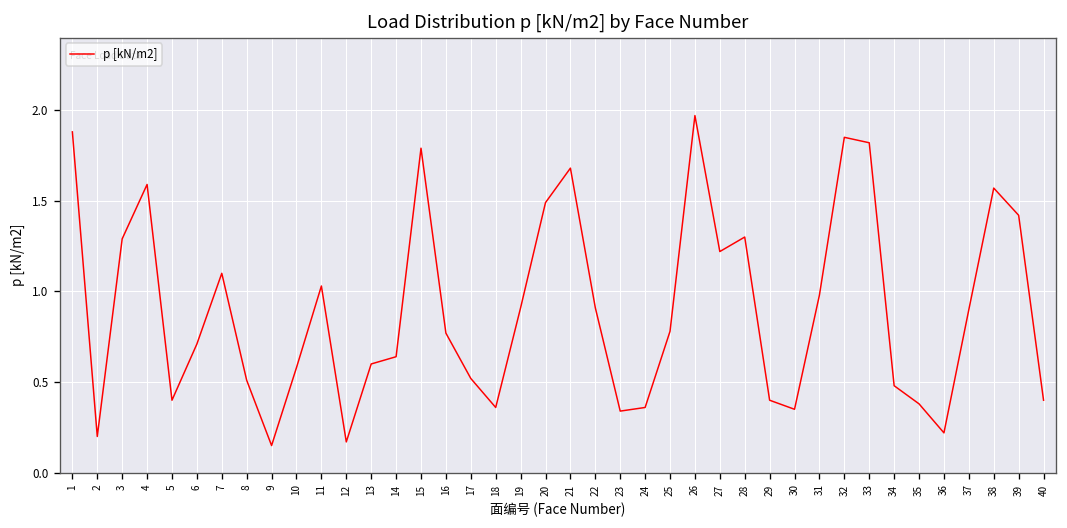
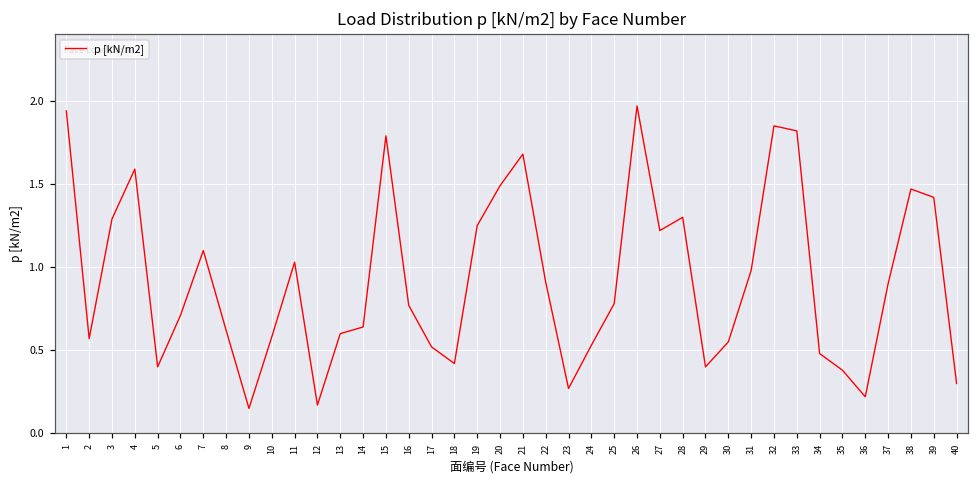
1: 1.88 -> 1.94
2: 0.20 -> 0.57
8: 0.51 -> 0.62
18: 0.36 -> 0.42
19: 0.91 -> 1.25
23: 0.34 -> 0.27
24: 0.36 -> 0.53
30: 0.35 -> 0.55
38: 1.57 -> 1.47
40: 0.4 -> 0.3
